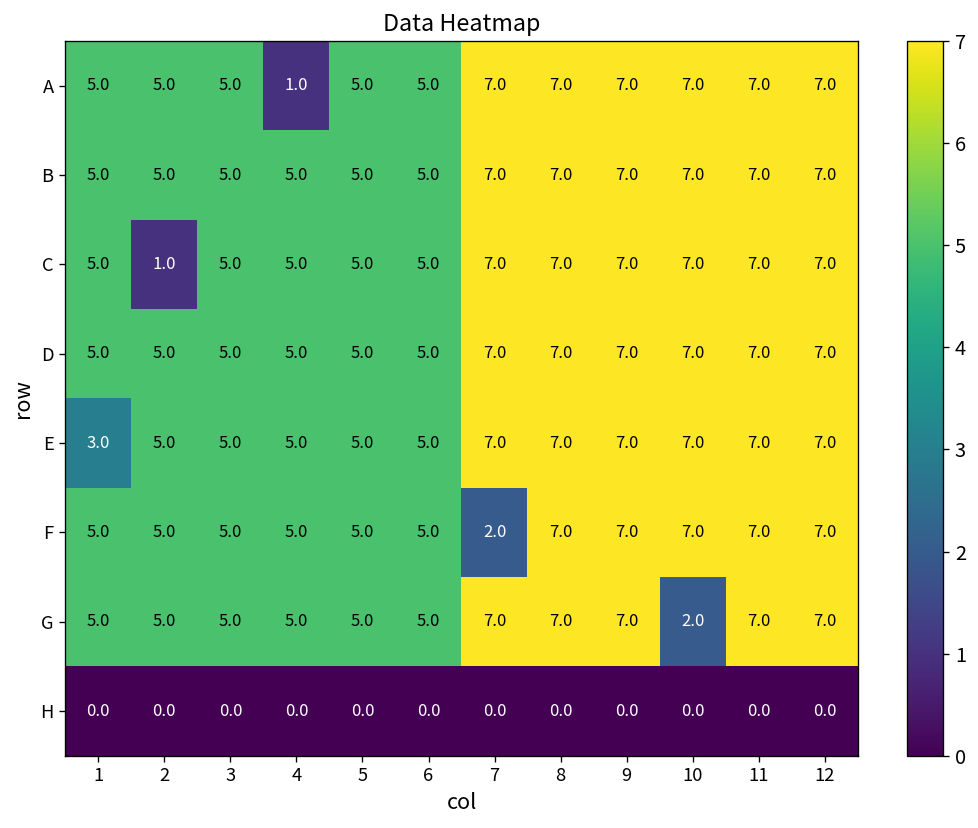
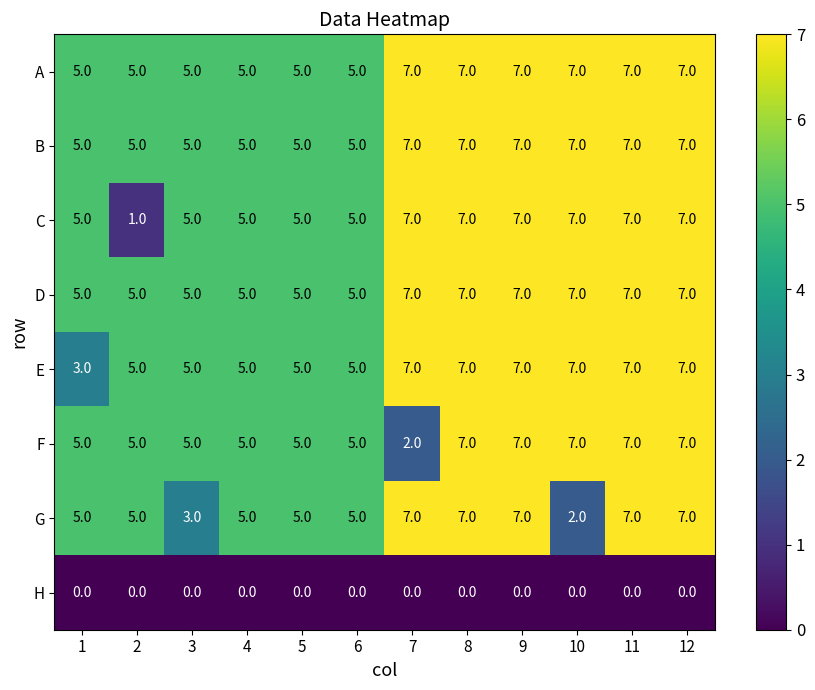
A, 4: 1.0 -> 5.0
G, 3: 5.0 -> 3.0
